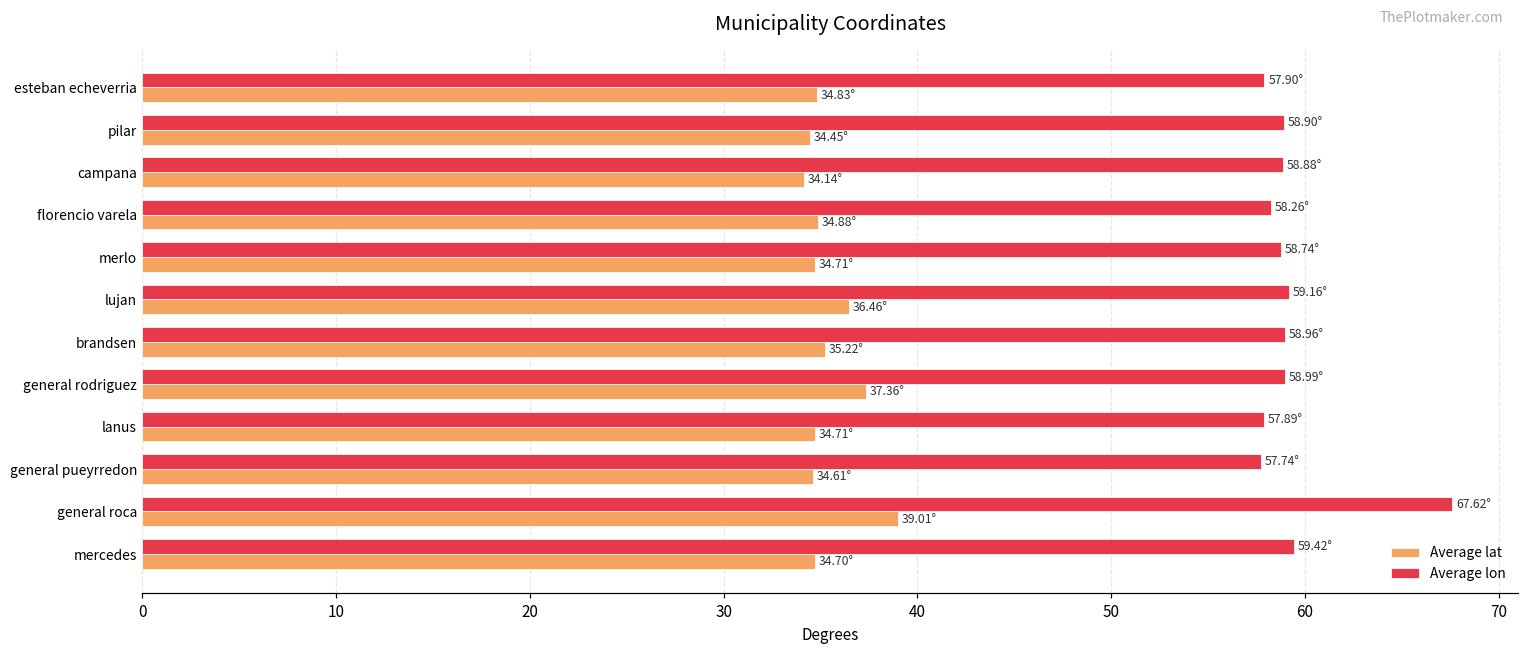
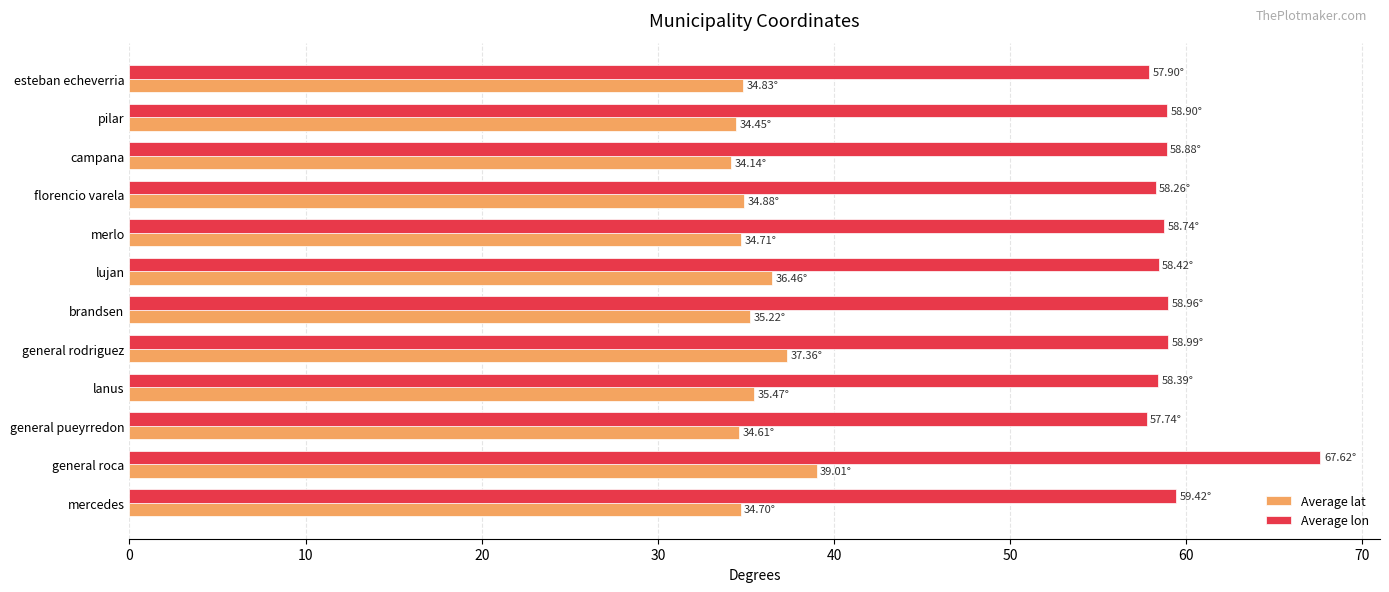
Average lon, lujan: 59.16° -> 58.42°
Average lon, lanus: 57.89° -> 58.39°
Average lat, lanus: 34.71° -> 35.47°
